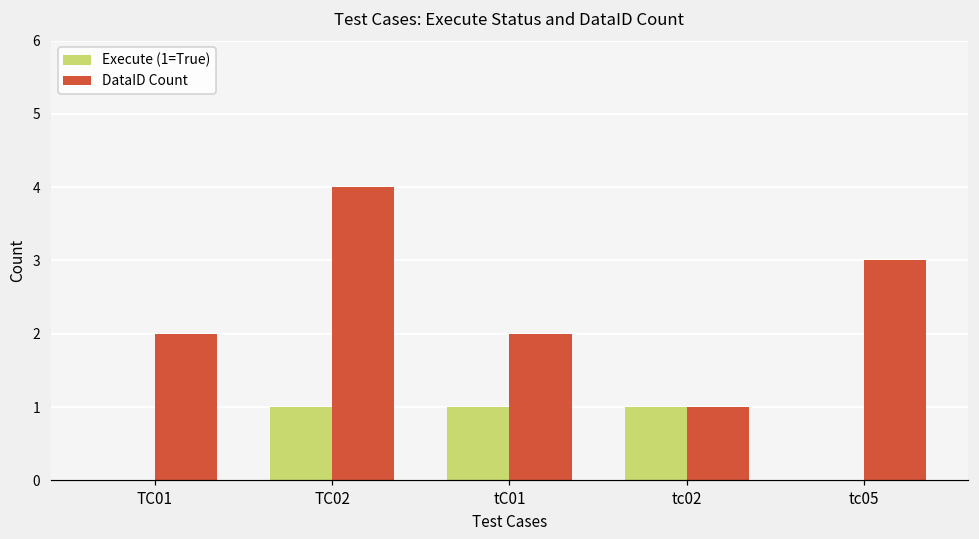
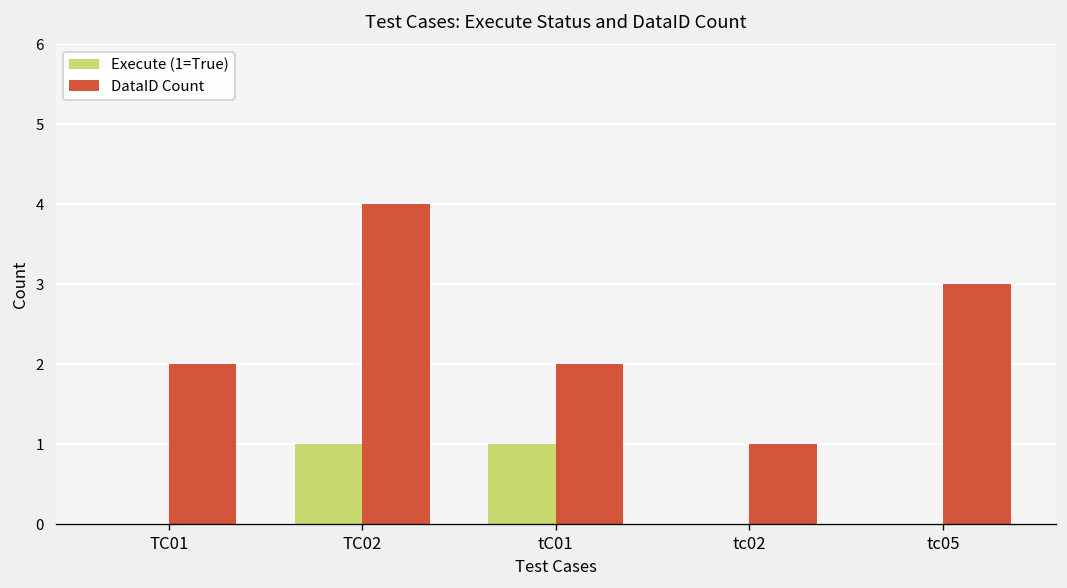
Execute (1=True), tc02: 1 -> 0
